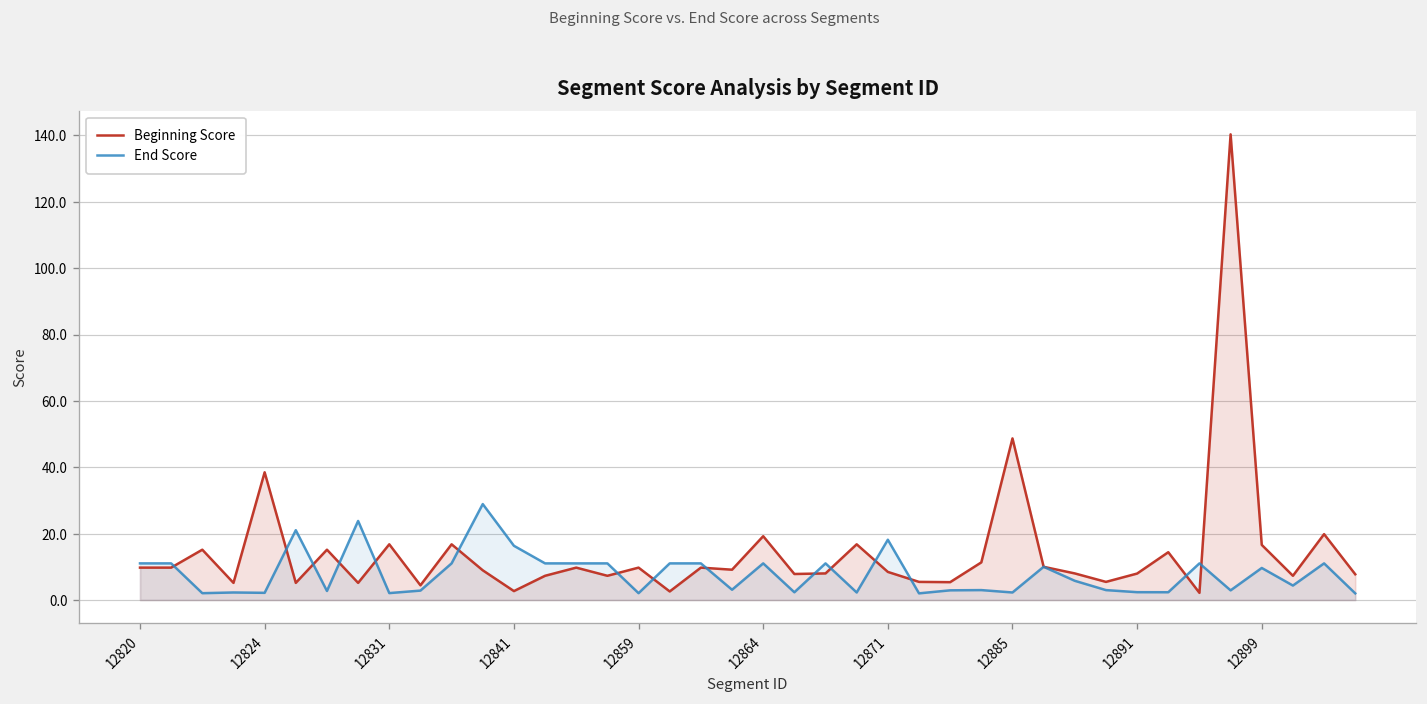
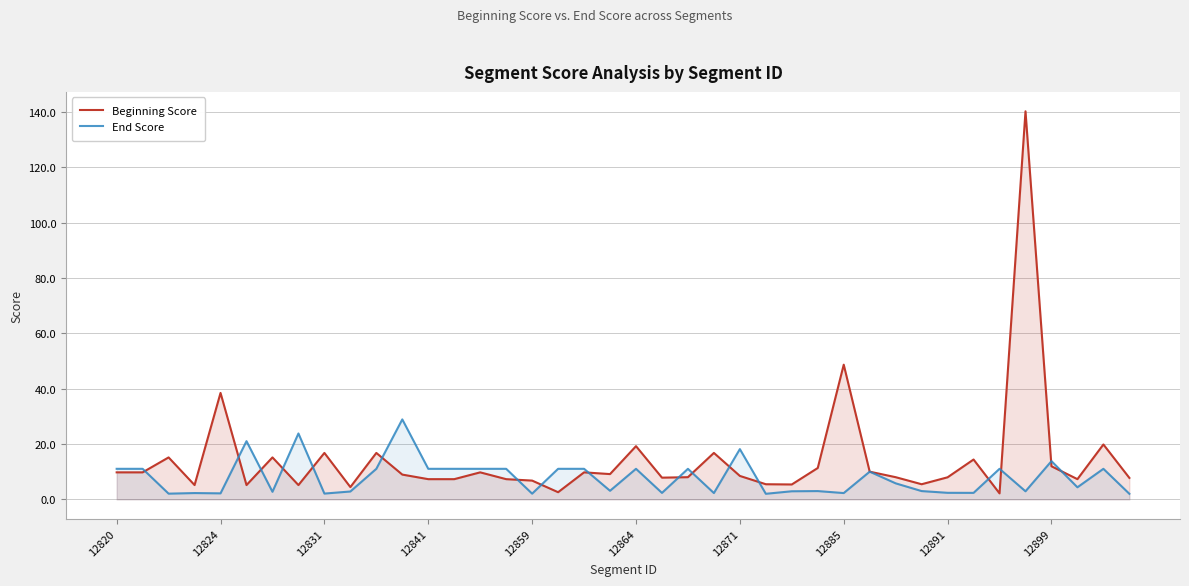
Beginning Score, 12841: 3 -> 7
End Score, 12841: 16 -> 11
Beginning Score, 12859: 10 -> 7
Beginning Score, 12899: 17 -> 12
End Score, 12899: 10 -> 14
